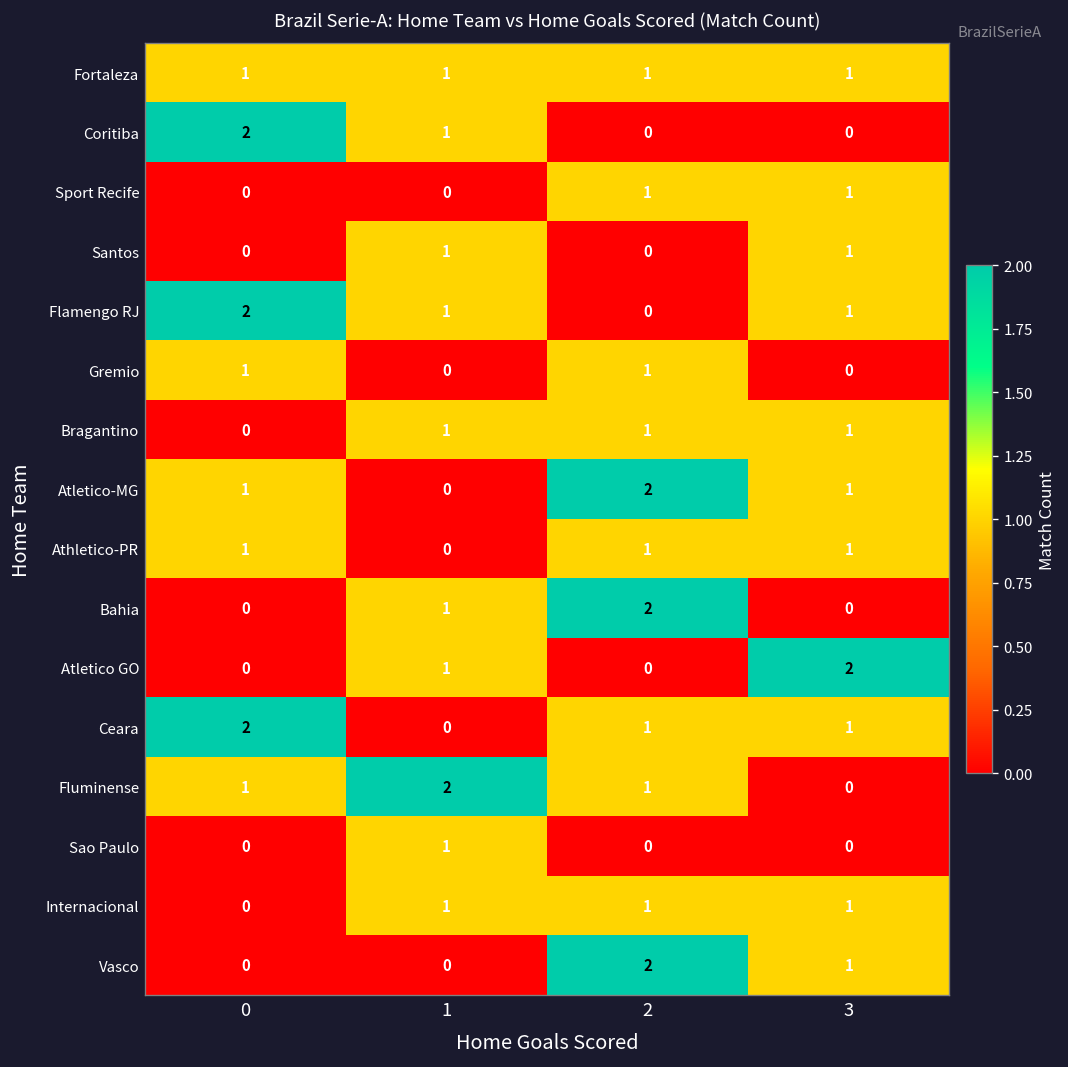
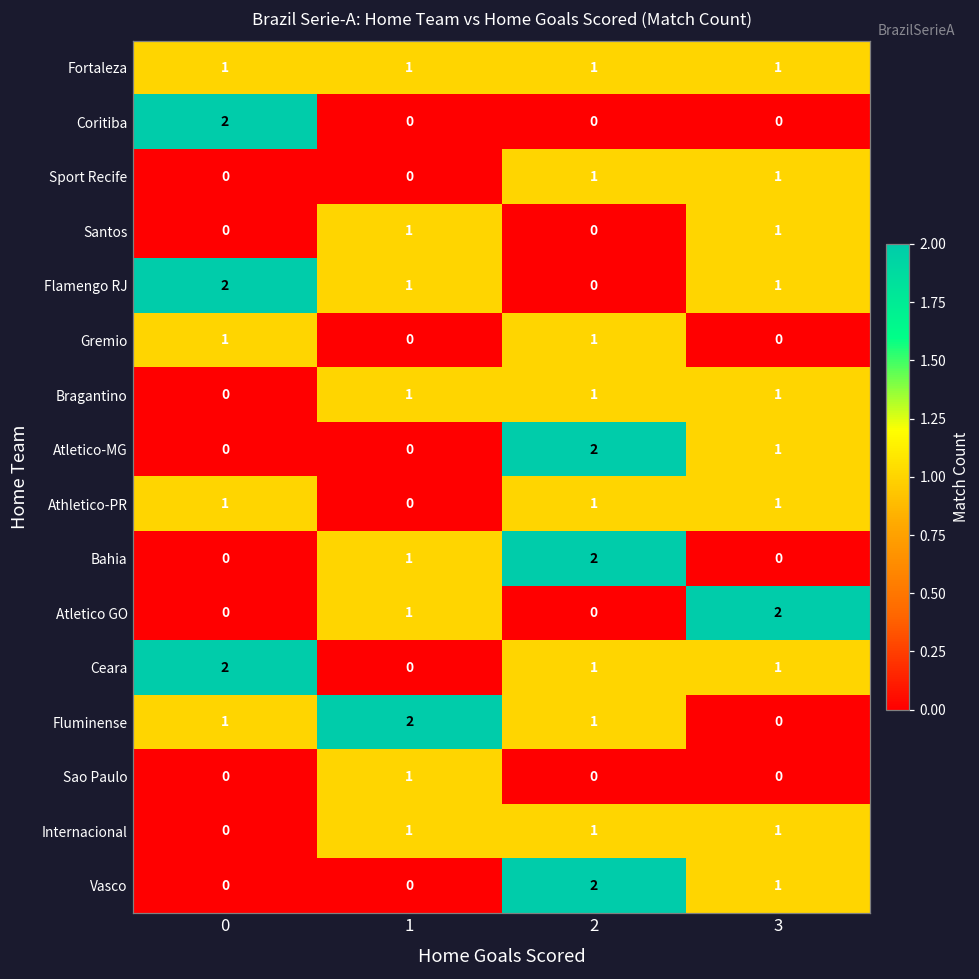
Coritiba, 1: 1 -> 0
Atletico-MG, 0: 1 -> 0
